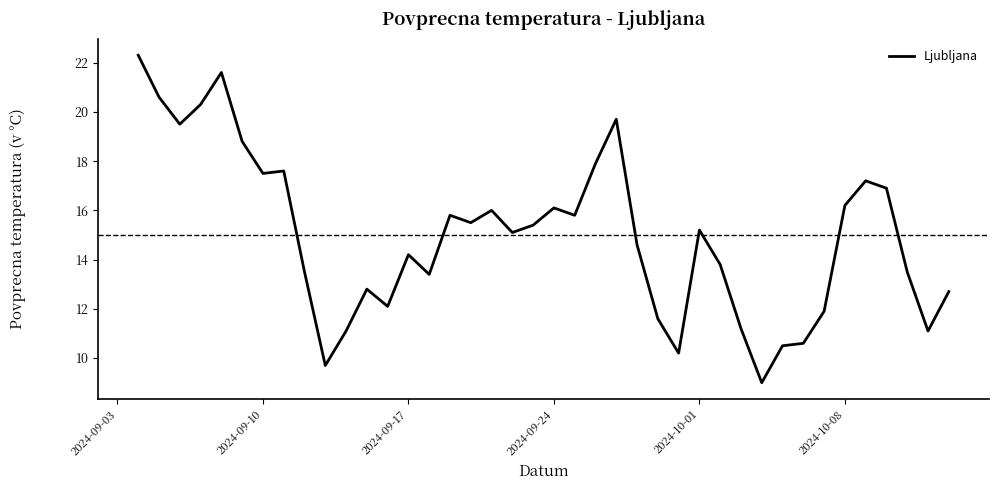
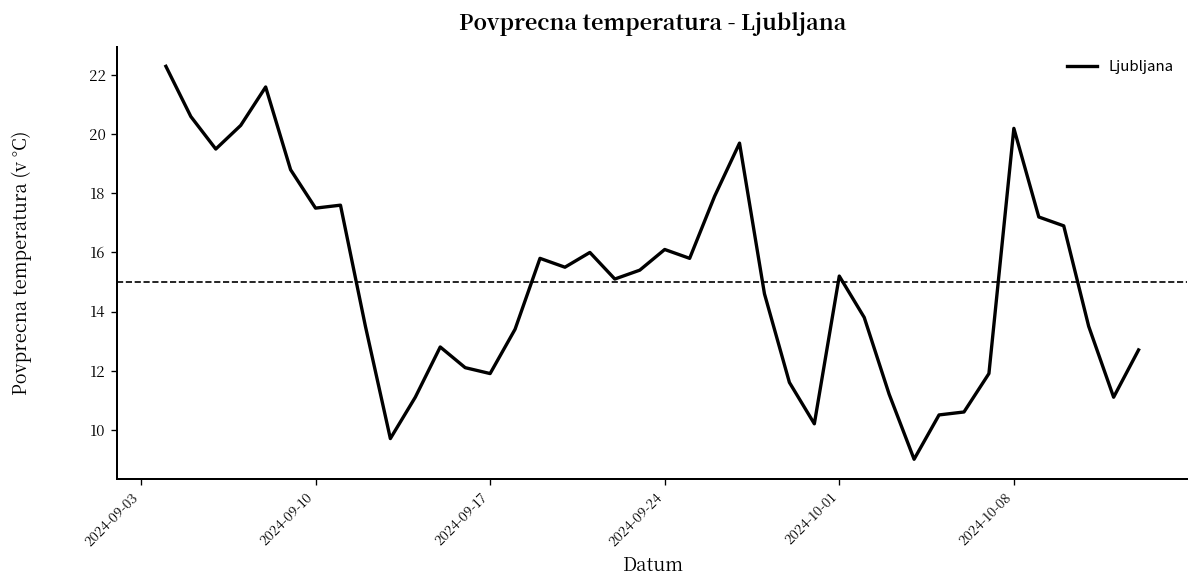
2024-09-17: 14.2 -> 11.9
2024-10-08: 16.2 -> 20.2
